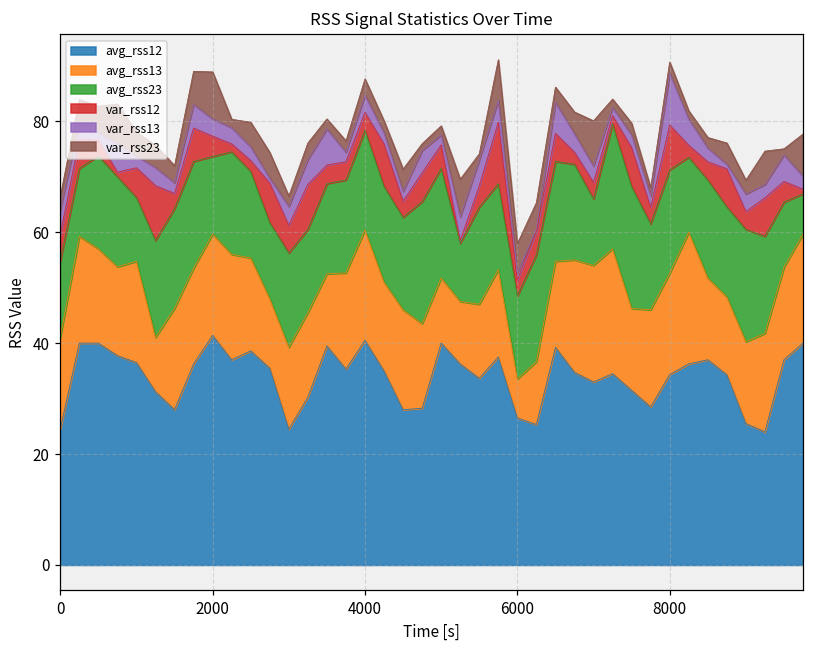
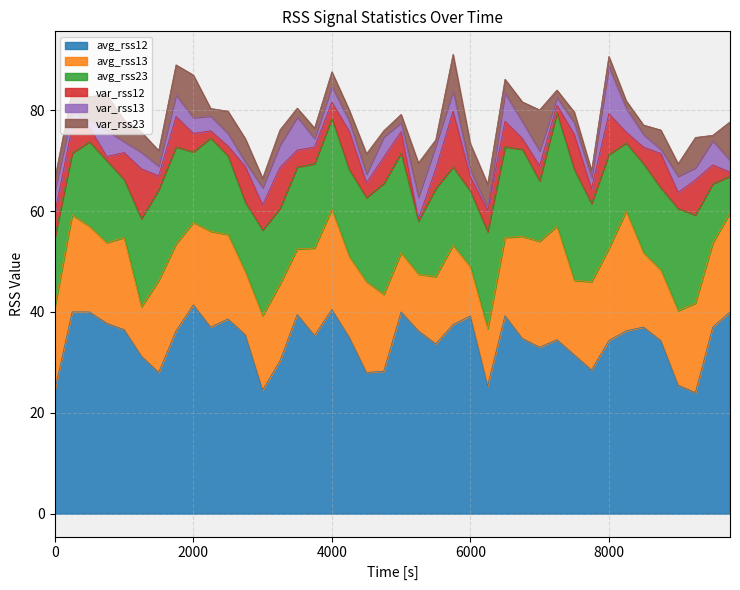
avg_rss13, 2000: 18 -> 16
avg_rss12, 6000: 27 -> 39
avg_rss13, 6000: 7 -> 10
